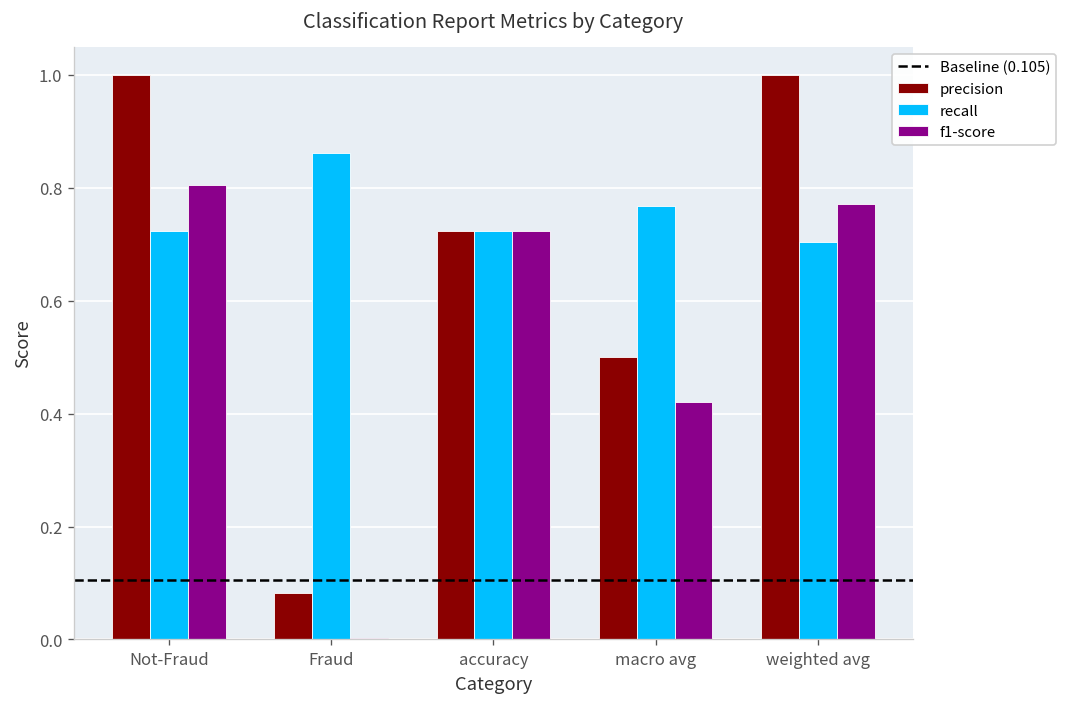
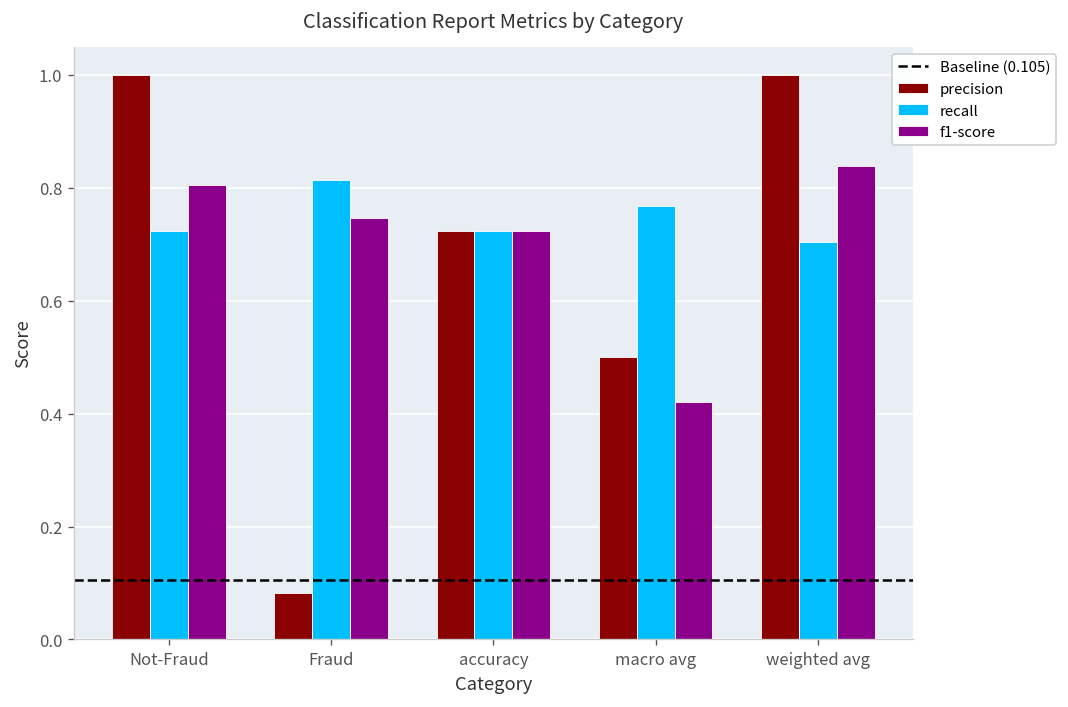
recall, Fraud: 0.86 -> 0.81
f1-score, Fraud: 0.00 -> 0.75
f1-score, weighted avg: 0.77 -> 0.84
